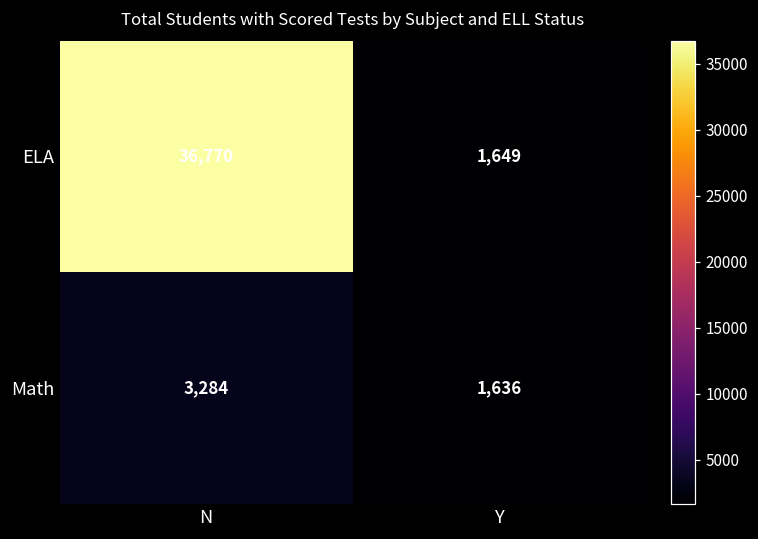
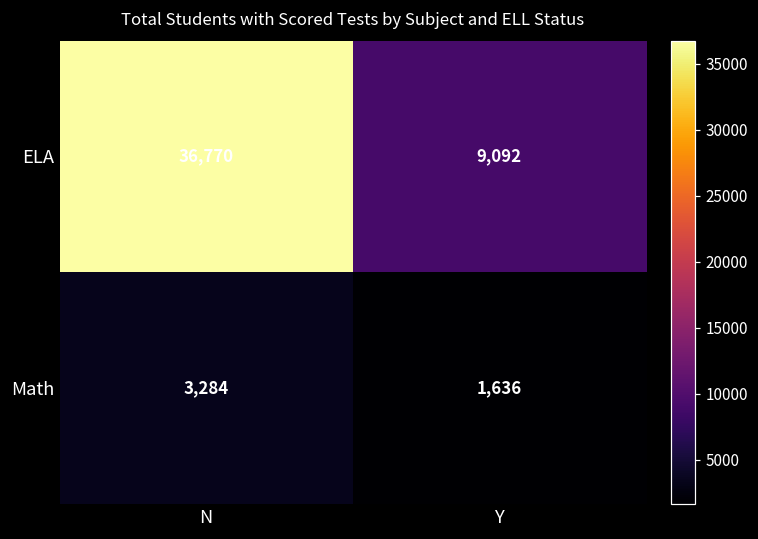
ELA, Y: 1,649 -> 9,092
